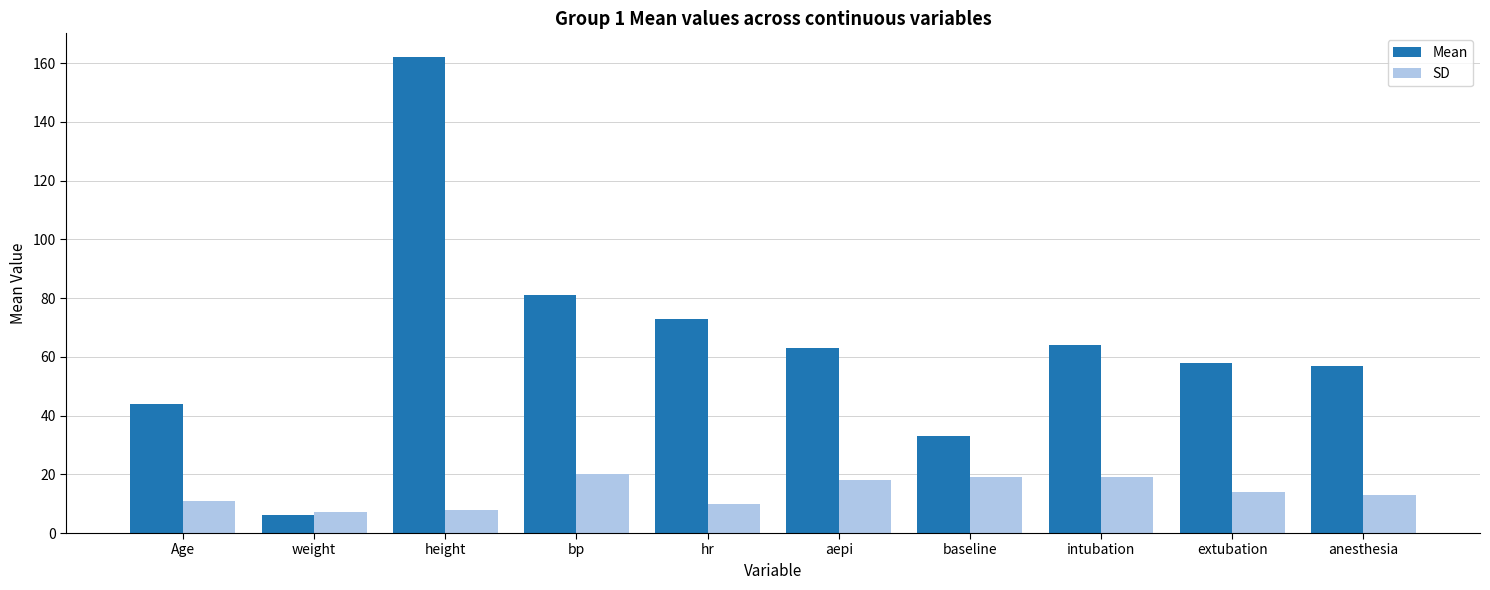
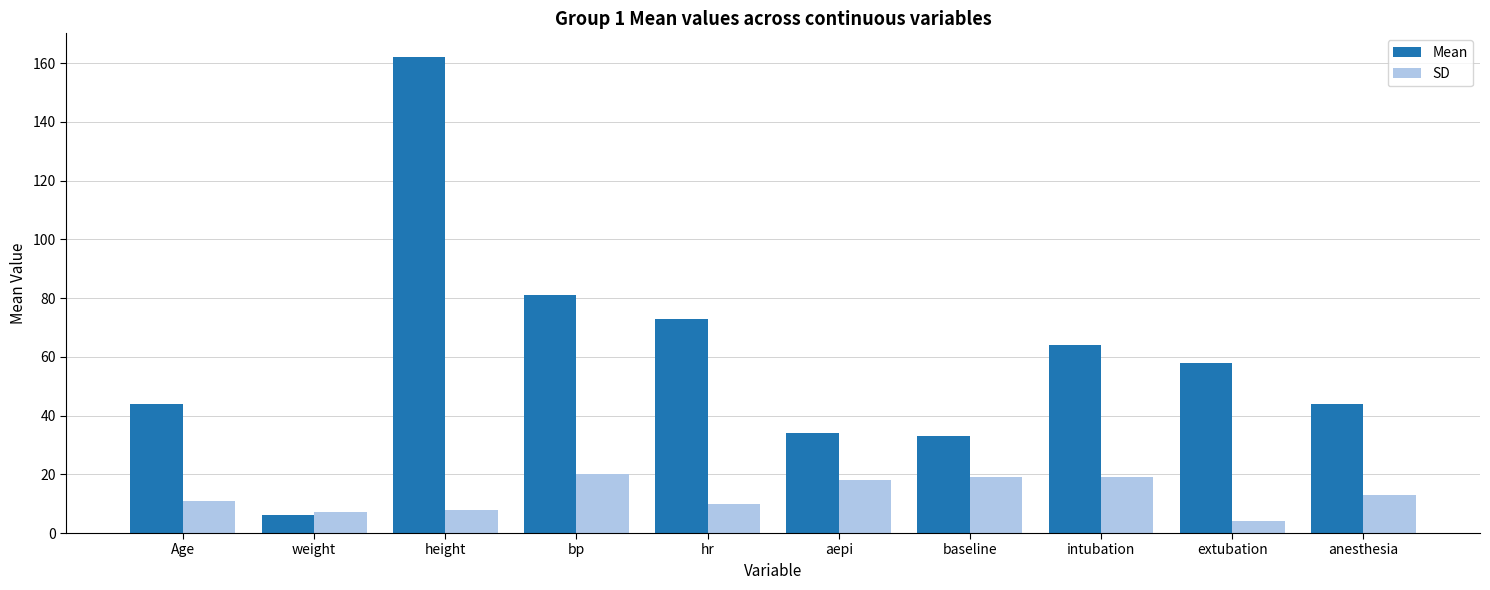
Mean, aepi: 63 -> 34
SD, extubation: 14 -> 4
Mean, anesthesia: 57 -> 44
